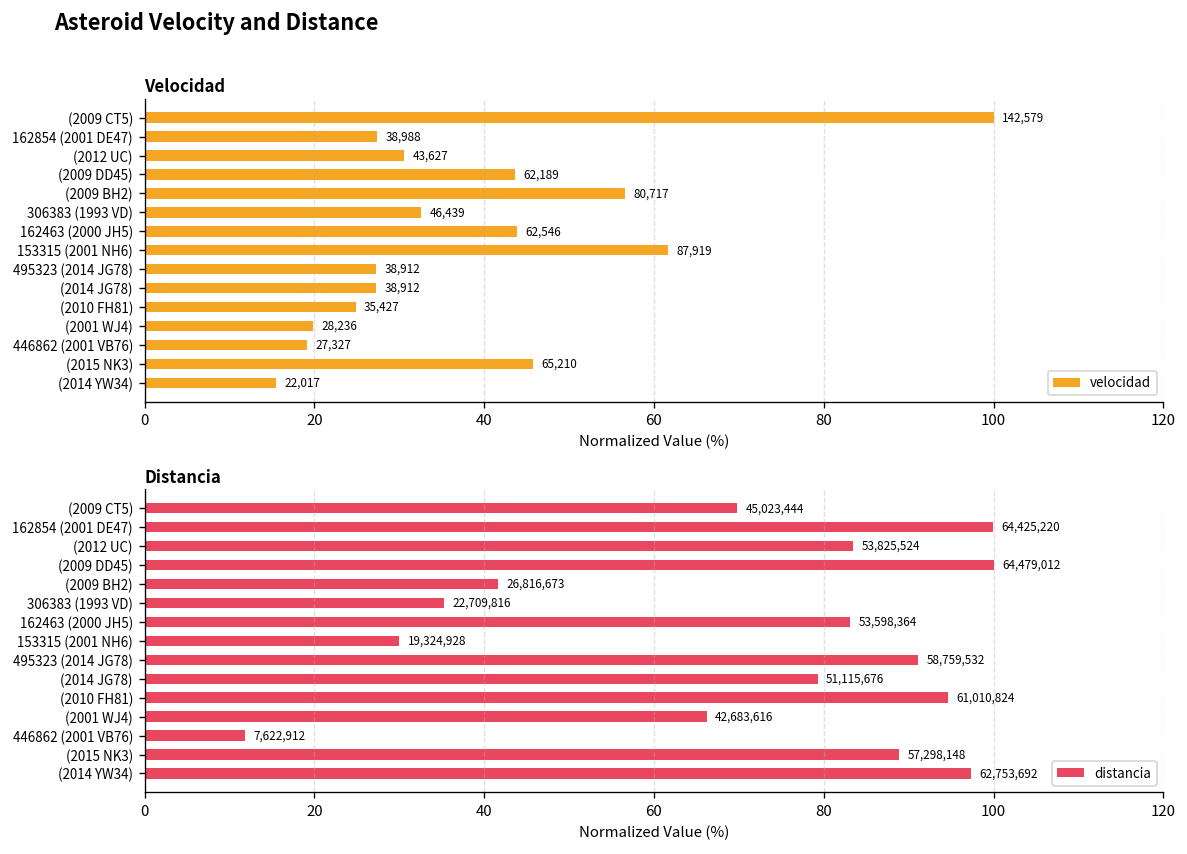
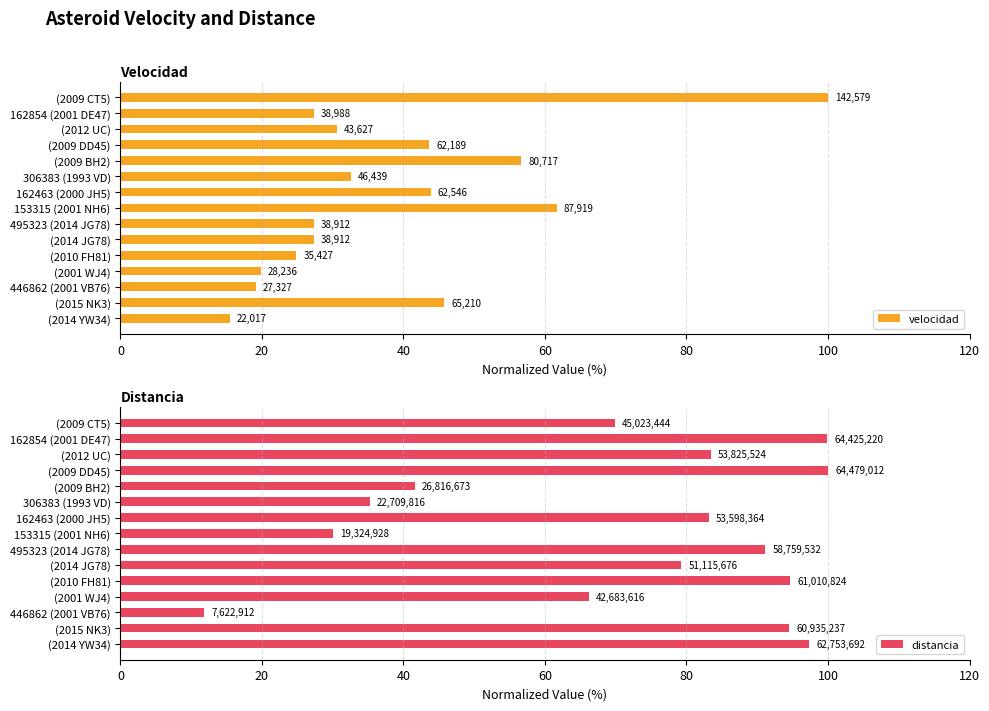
Distancia, (2015 NK3): 57,298,148 -> 60,935,237
